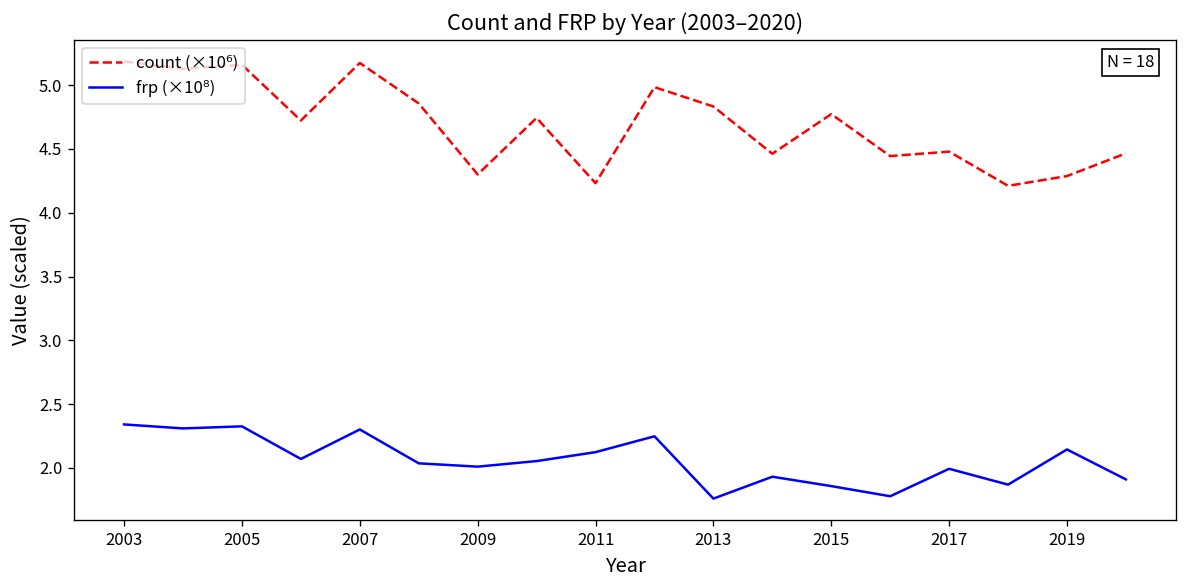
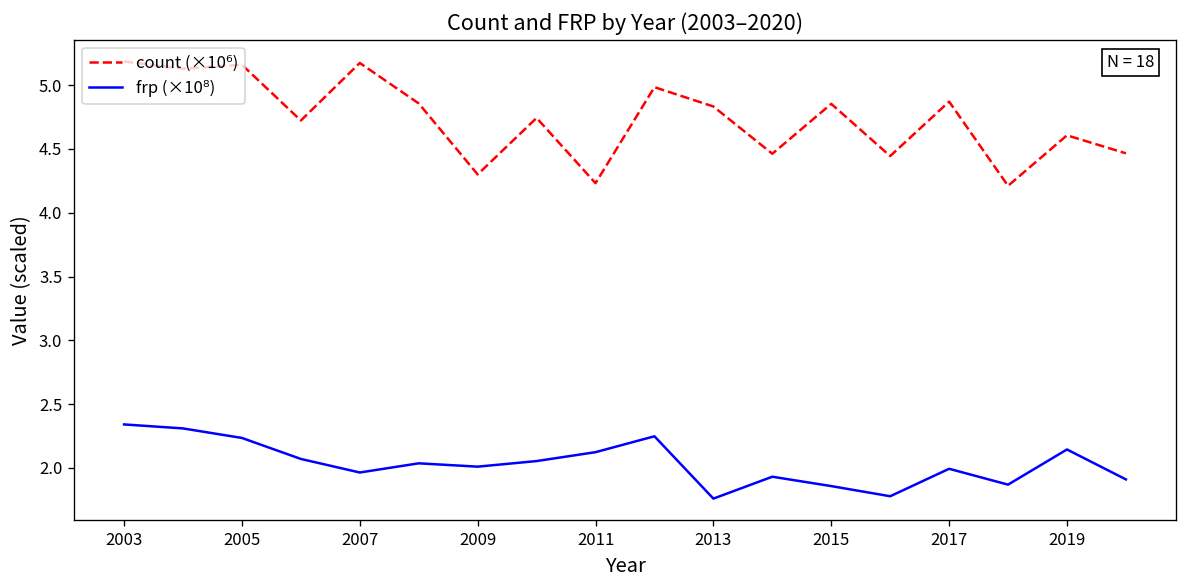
frp (×10⁸), 2005: 2.33 -> 2.24
frp (×10⁸), 2007: 2.30 -> 1.96
count (×10⁶), 2015: 4.77 -> 4.85
count (×10⁶), 2017: 4.48 -> 4.87
count (×10⁶), 2019: 4.29 -> 4.61
